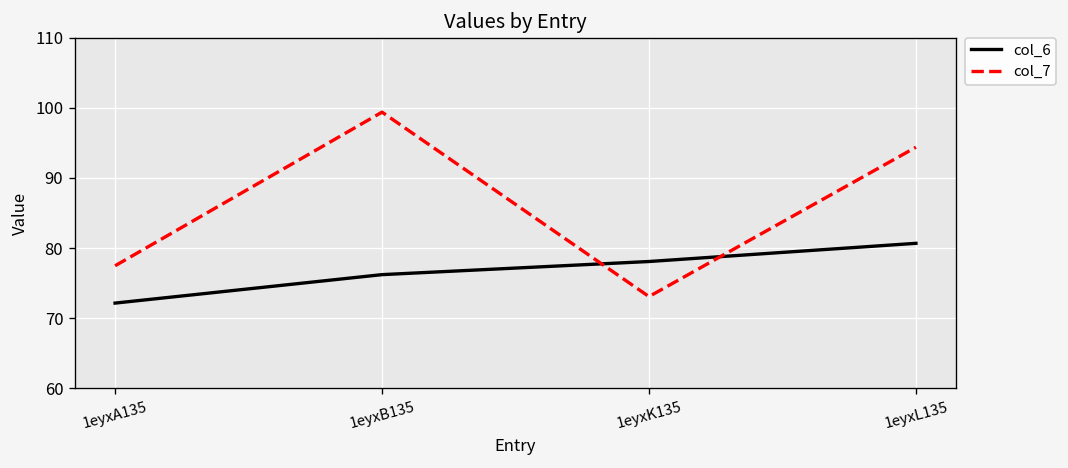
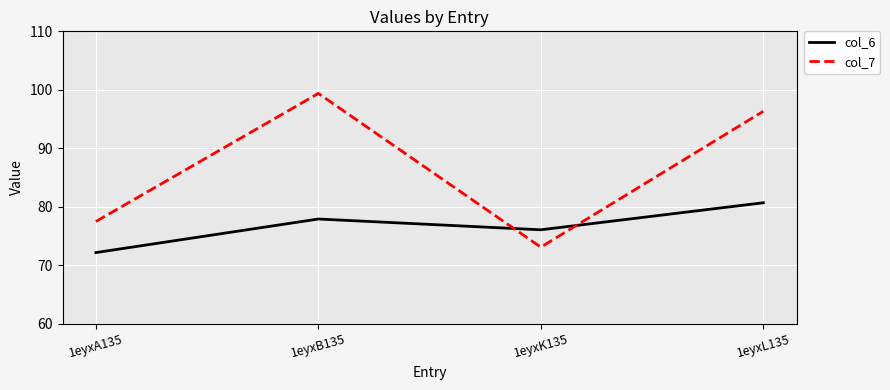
col_6, 1eyxB135: 76 -> 78
col_6, 1eyxK135: 78 -> 76
col_7, 1eyxL135: 94 -> 96
